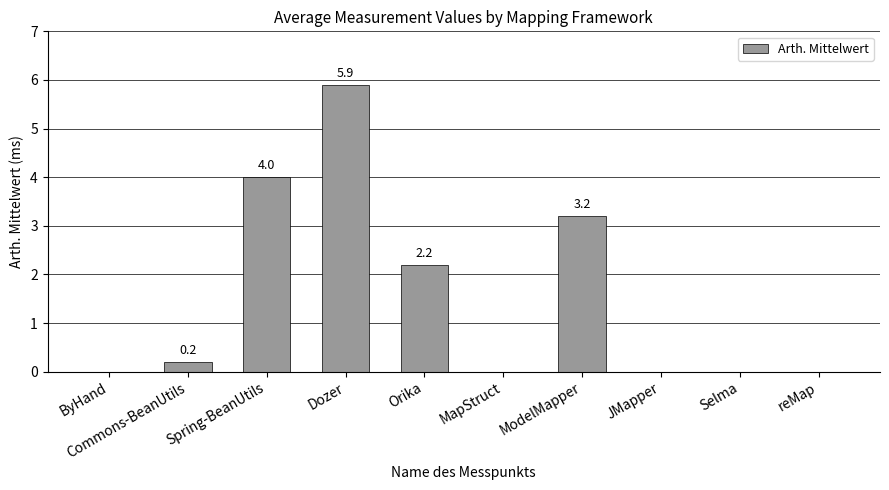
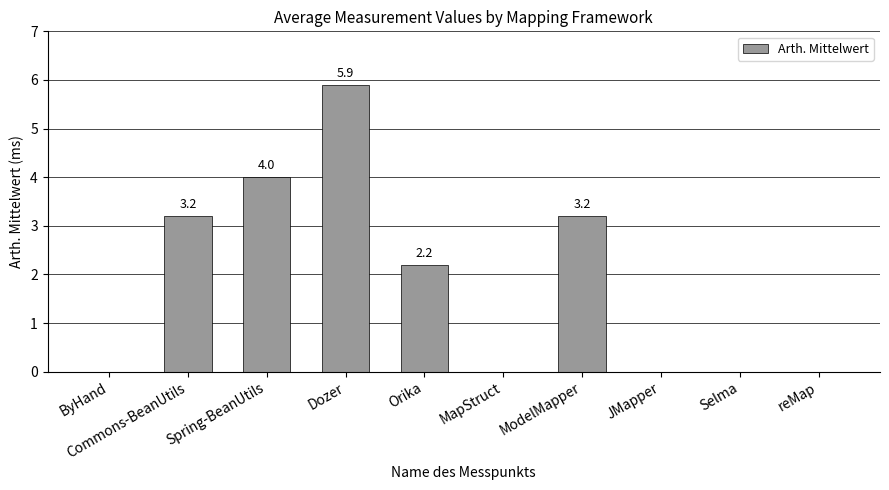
Commons-BeanUtils: 0.2 -> 3.2
